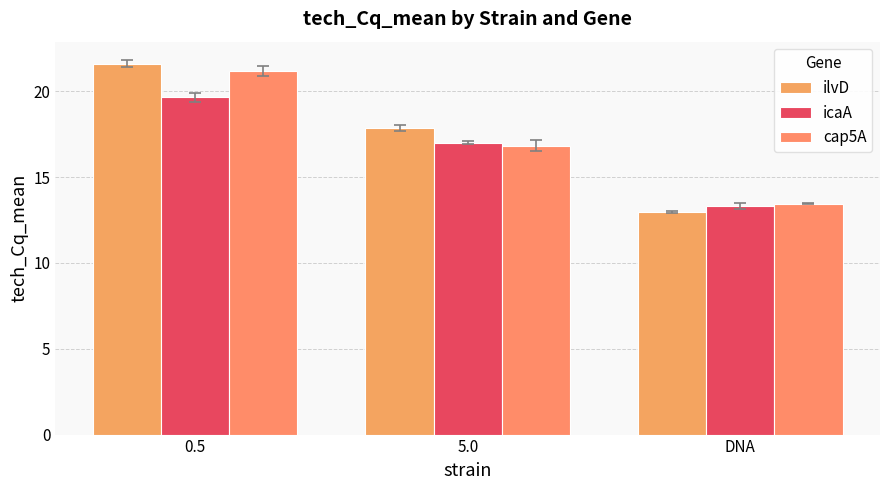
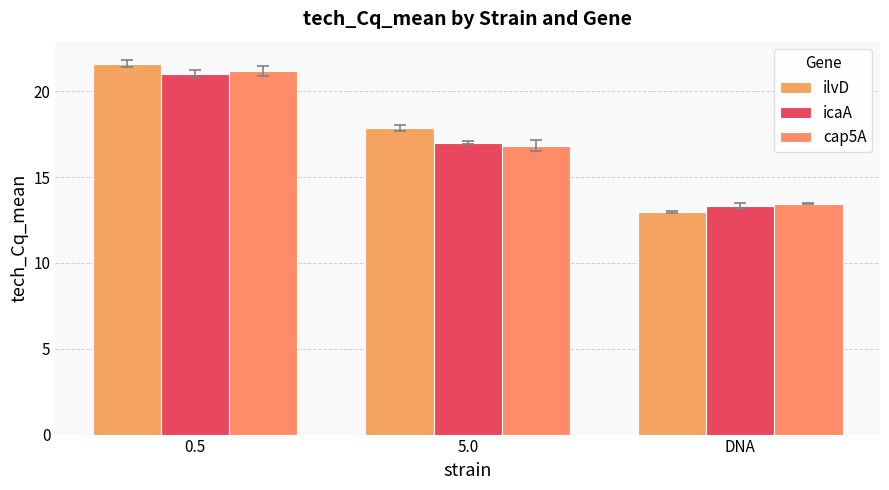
icaA, 0.5: 19.6 -> 21.0
